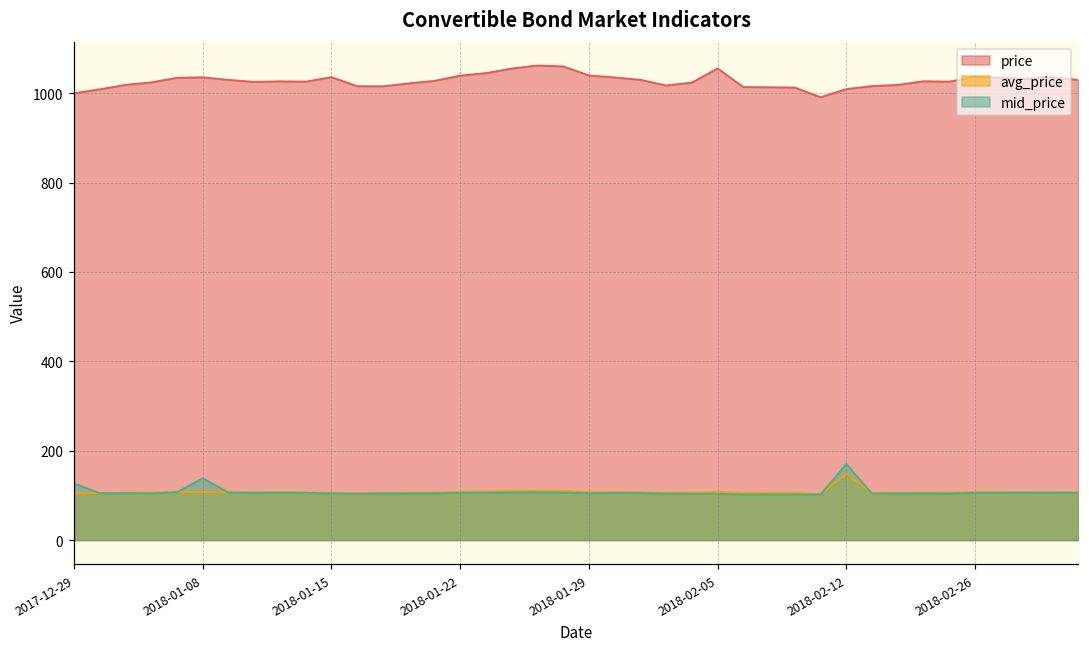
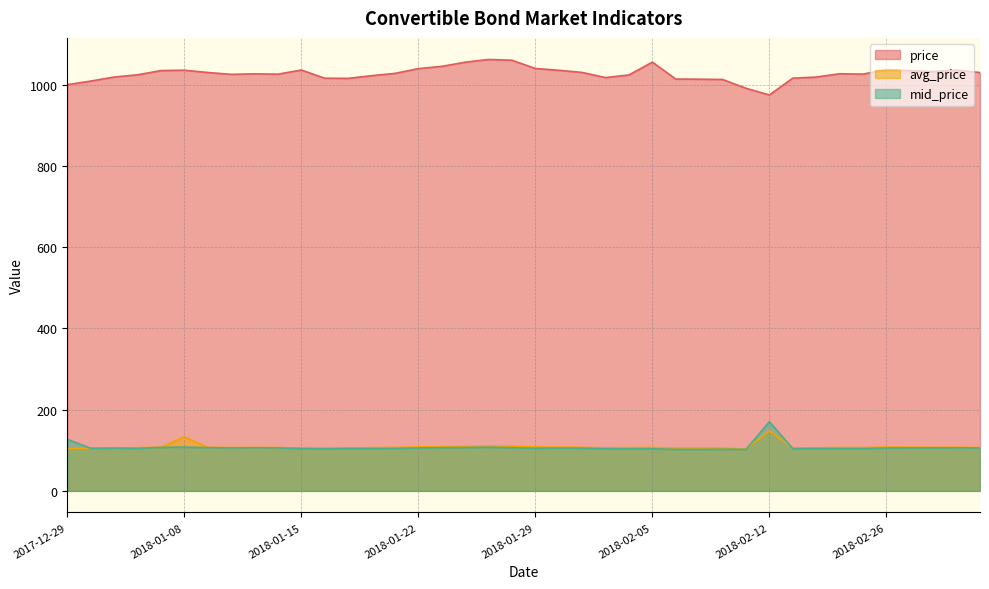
avg_price, 2018-01-08: 110 -> 130
mid_price, 2018-01-08: 140 -> 110
price, 2018-02-12: 1010 -> 970
